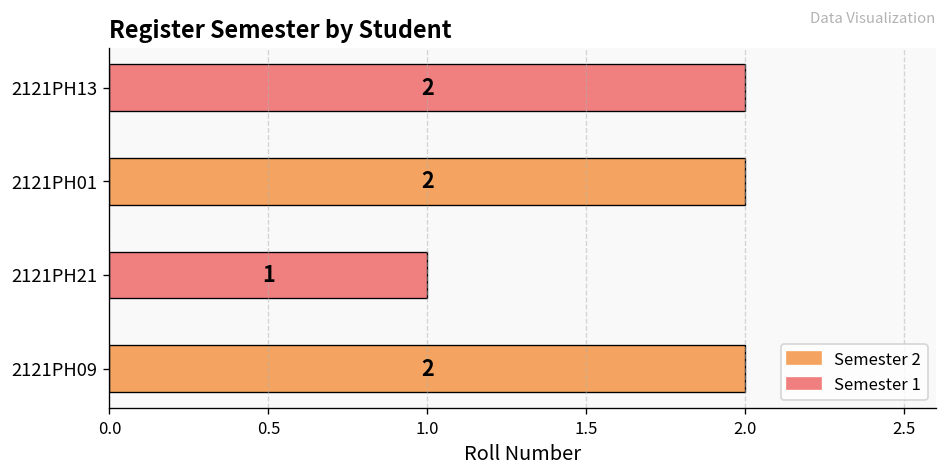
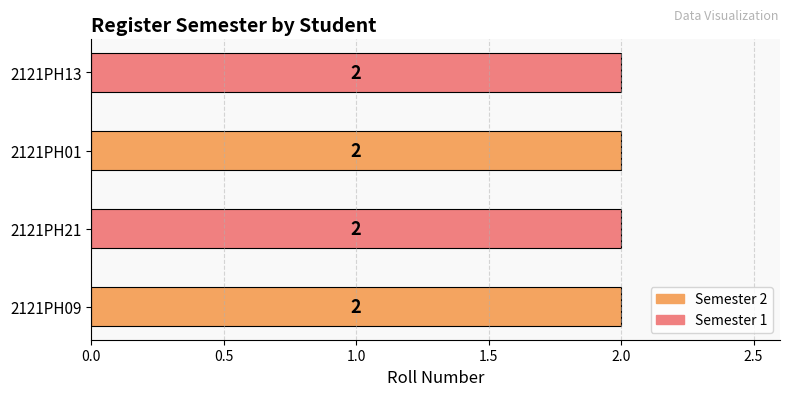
2121PH21: 1 -> 2
